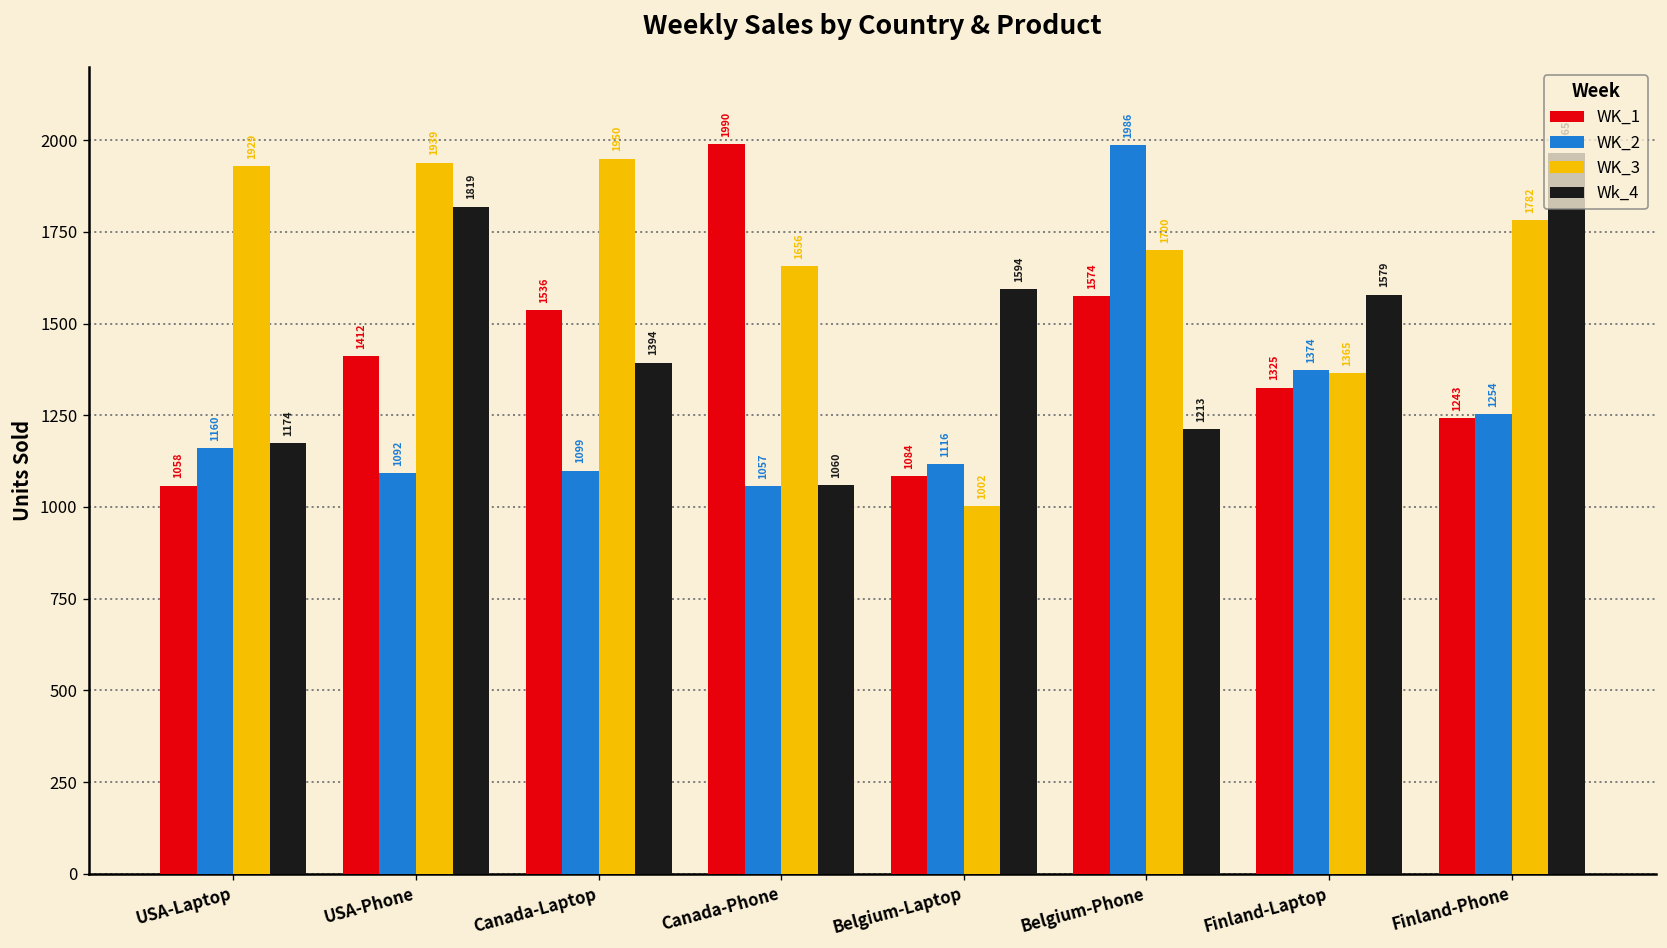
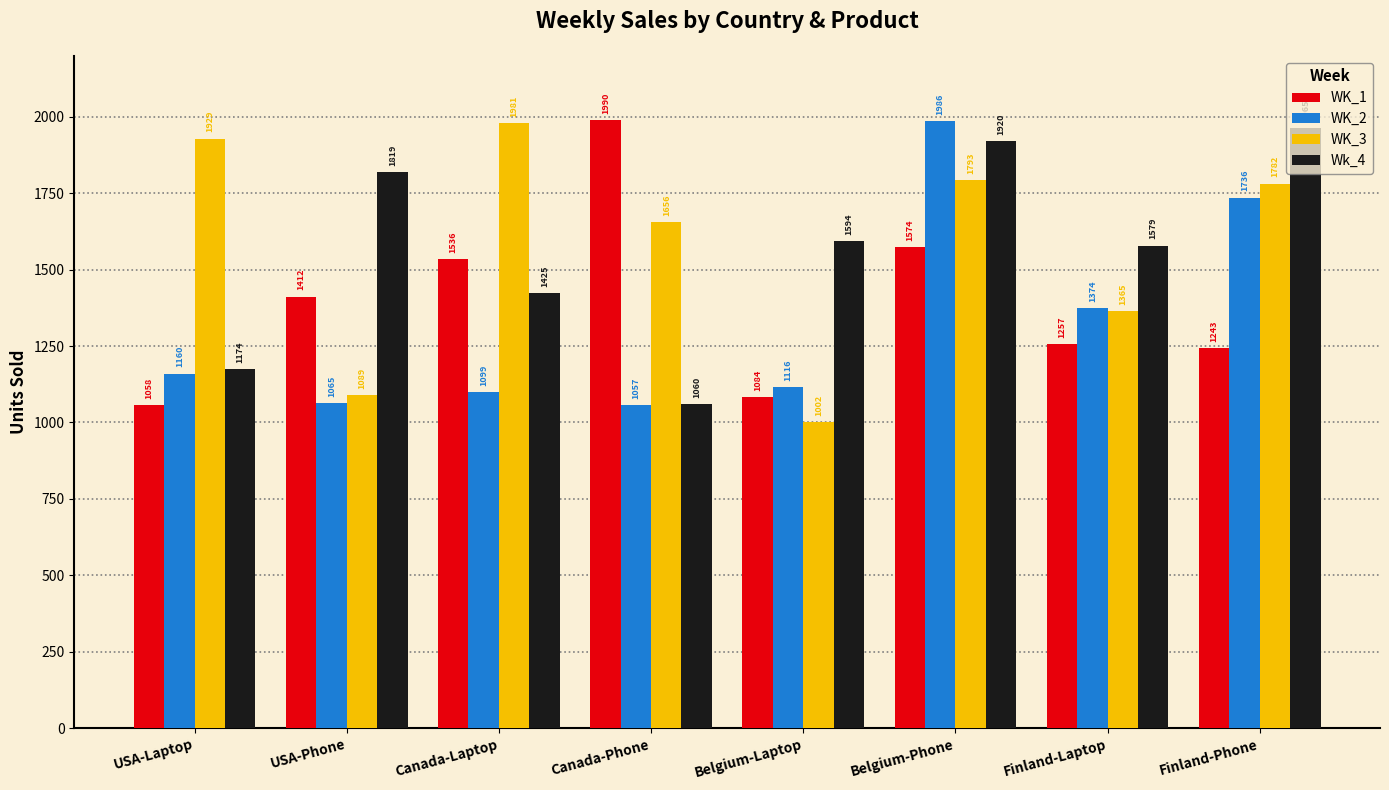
WK_2, USA-Phone: 1092 -> 1065
WK_3, USA-Phone: 1939 -> 1089
WK_3, Canada-Laptop: 1950 -> 1981
Wk_4, Canada-Laptop: 1394 -> 1425
WK_3, Belgium-Phone: 1700 -> 1793
Wk_4, Belgium-Phone: 1213 -> 1920
WK_1, Finland-Laptop: 1325 -> 1257
WK_2, Finland-Phone: 1254 -> 1736
